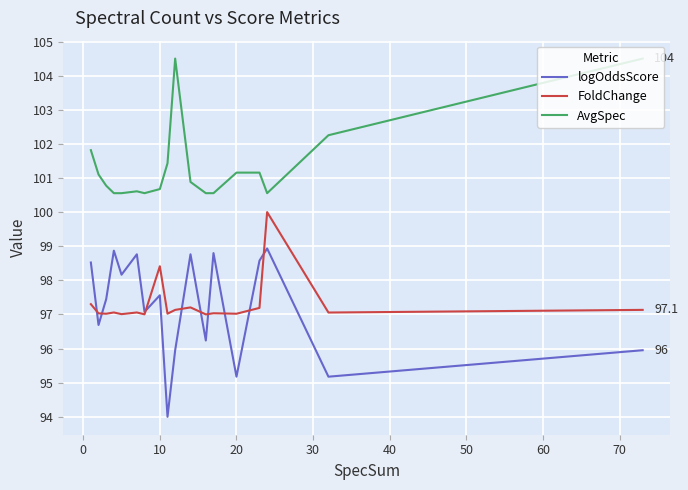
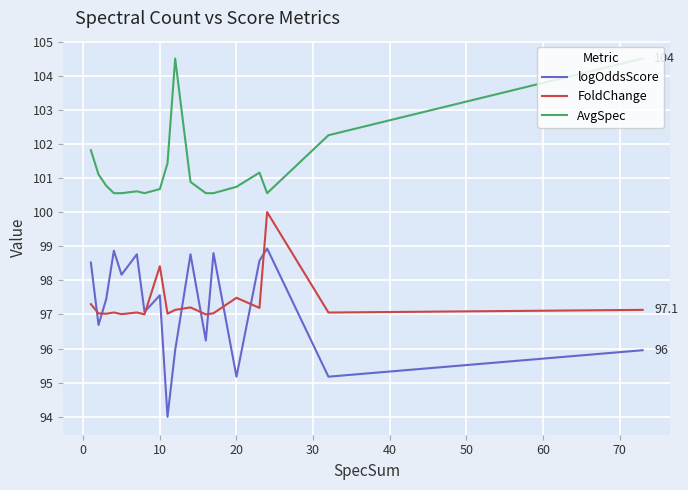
FoldChange, 20: 97.0 -> 97.5
AvgSpec, 20: 101.2 -> 100.7
